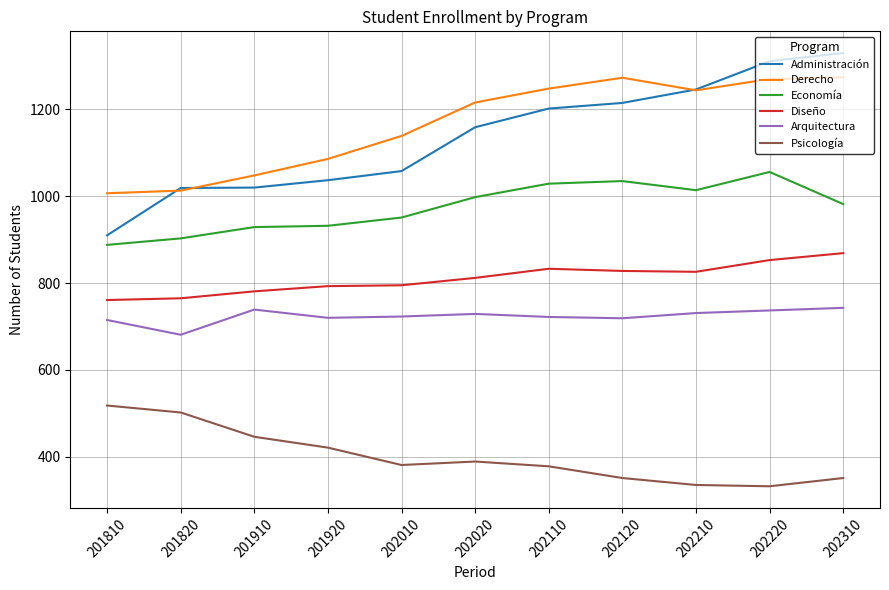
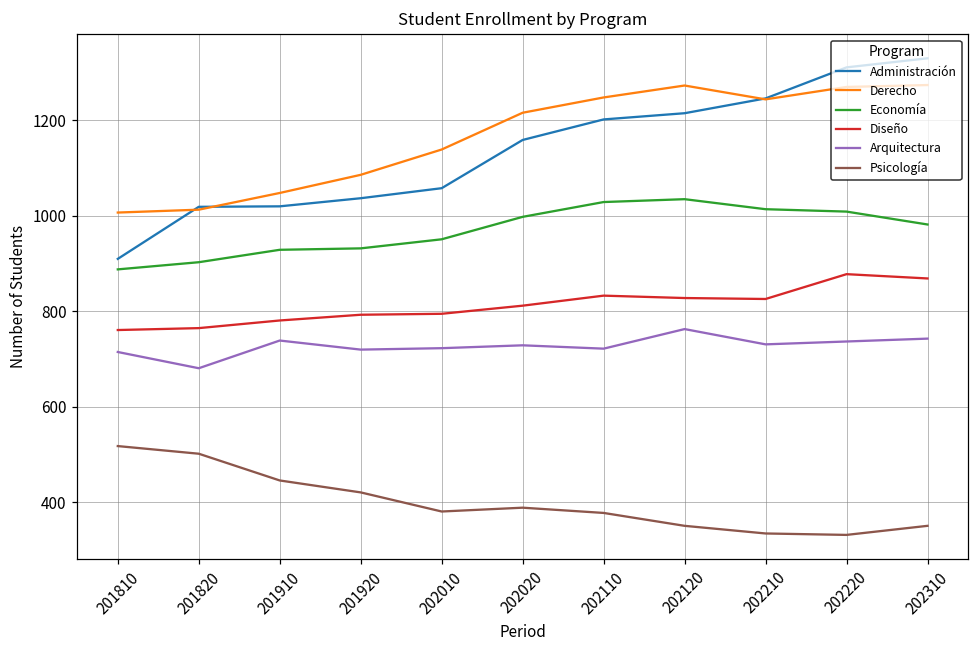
Arquitectura, 202120: 720 -> 760
Economía, 202220: 1060 -> 1010
Diseño, 202220: 850 -> 880
